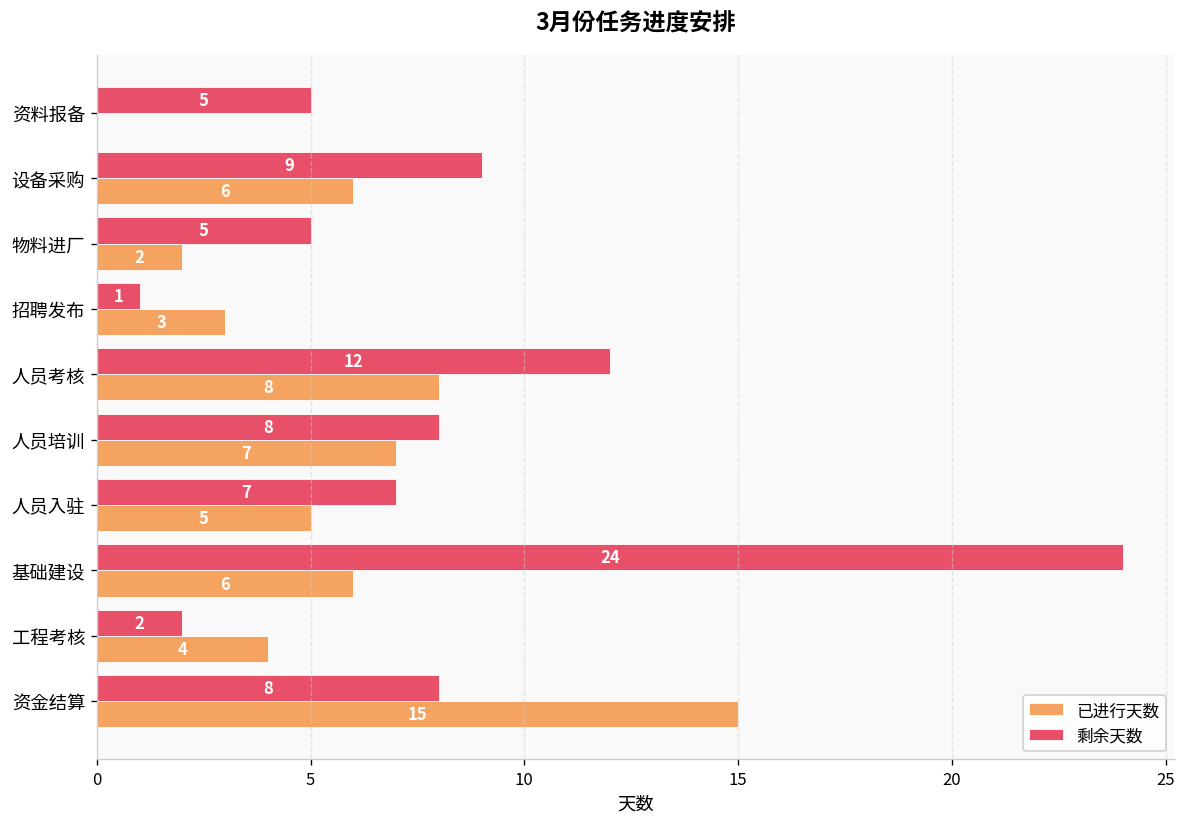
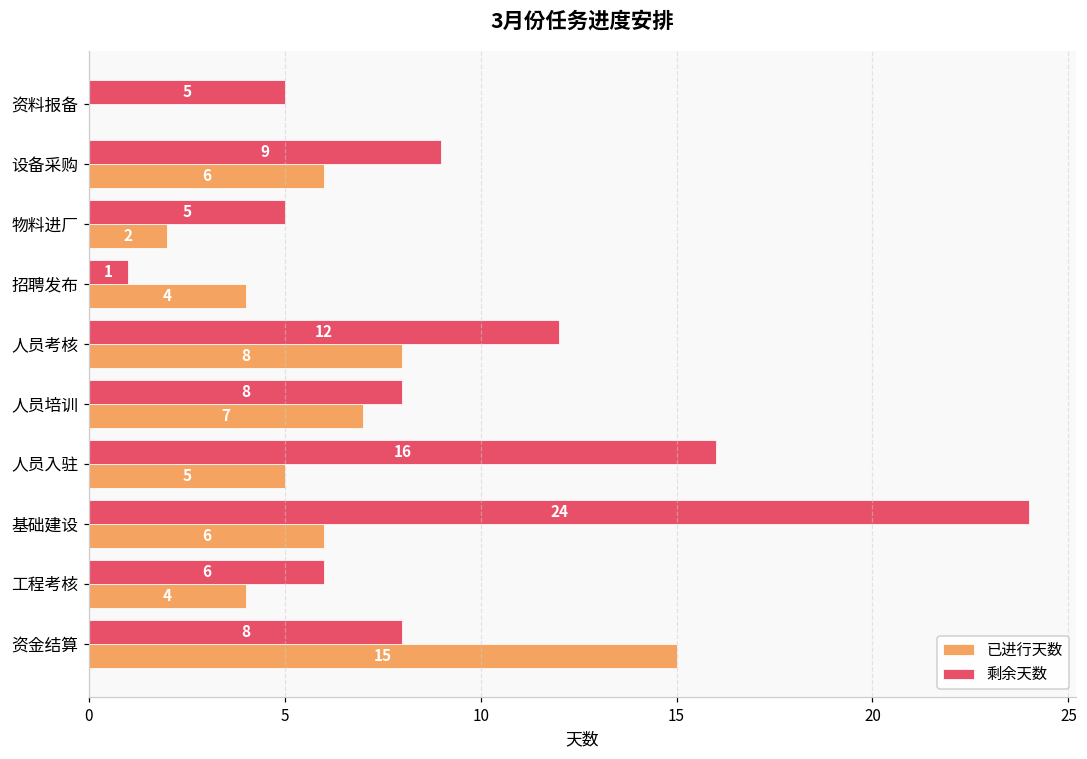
已进行天数, 招聘发布: 3 -> 4
剩余天数, 人员入驻: 7 -> 16
剩余天数, 工程考核: 2 -> 6
